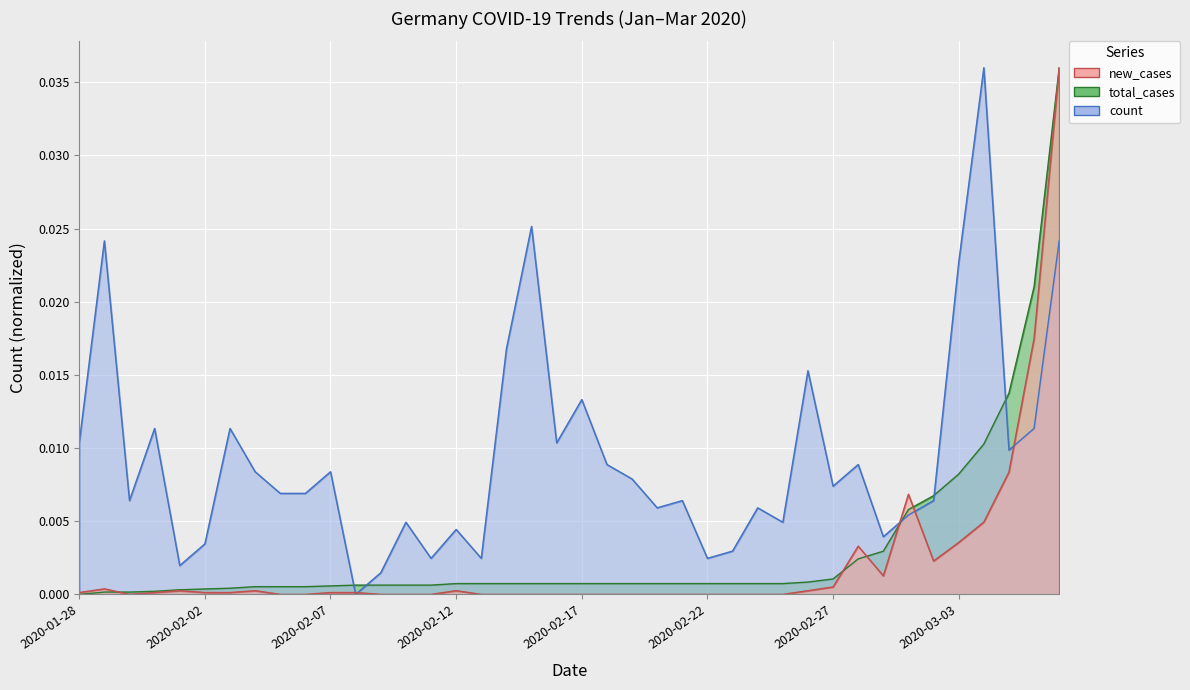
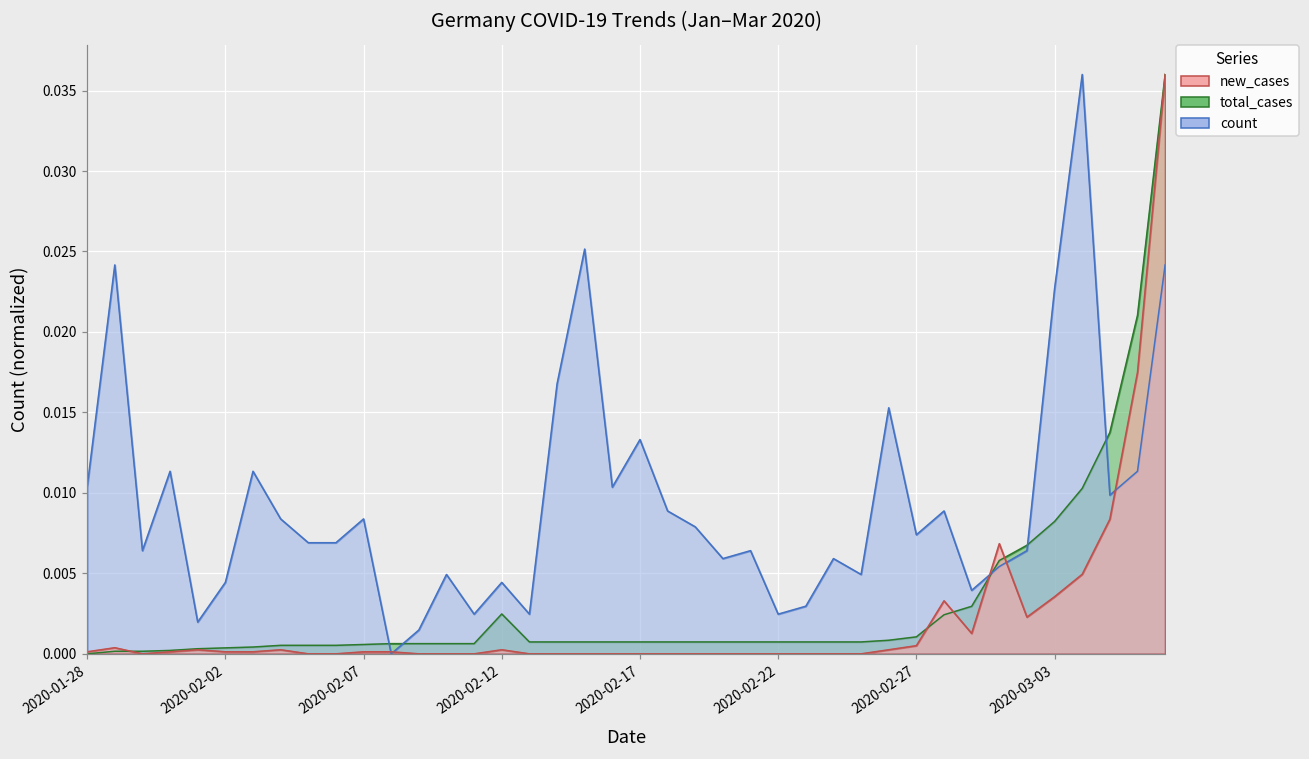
count, 2020-02-02: 0.0035 -> 0.0044
total_cases, 2020-02-12: 0.0007 -> 0.0025
